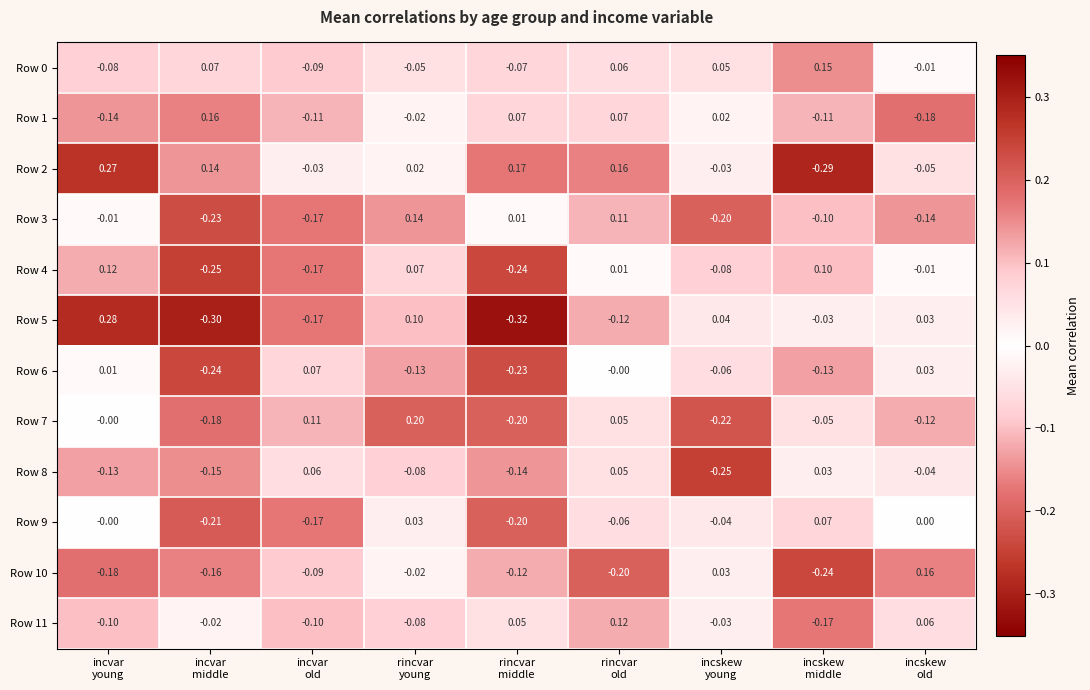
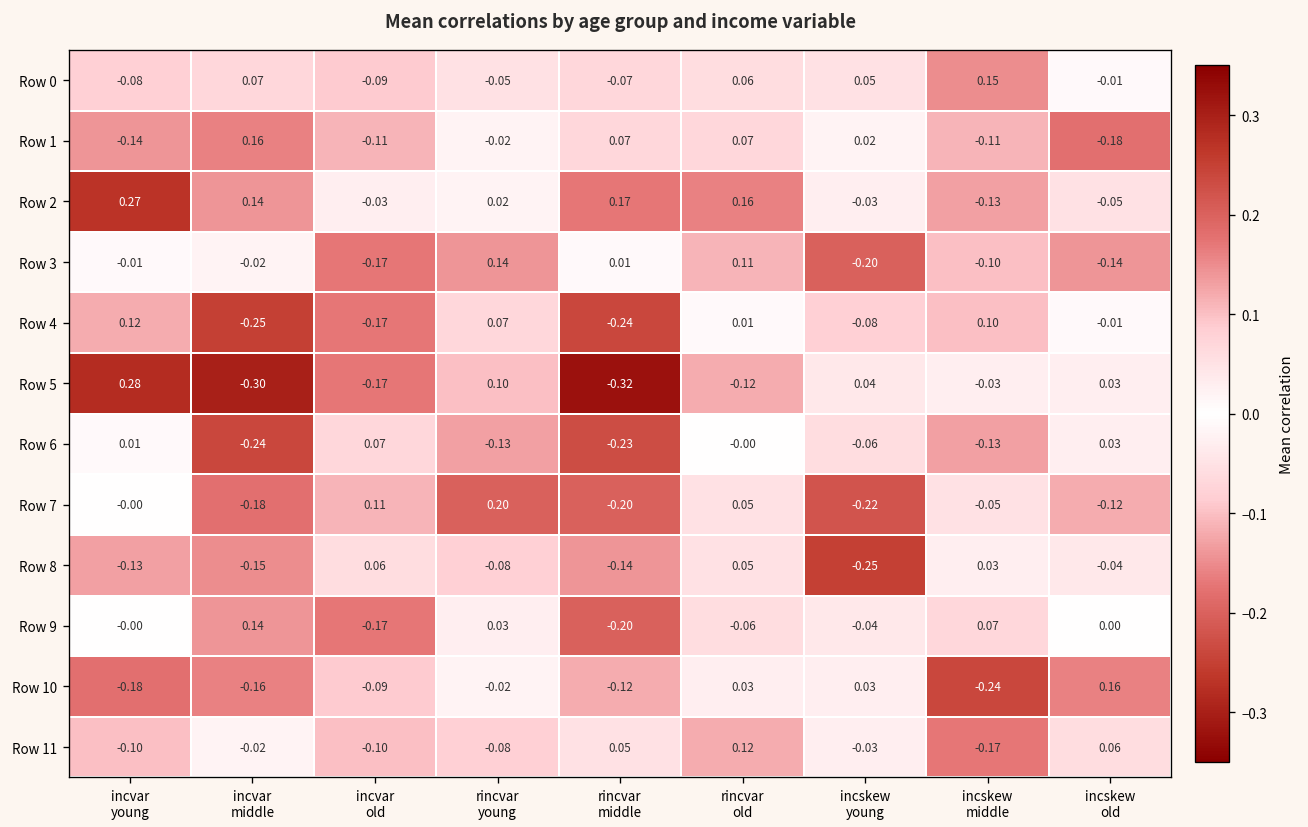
Row 2, incskew middle: -0.29 -> -0.13
Row 3, incvar middle: -0.23 -> -0.02
Row 9, incvar middle: -0.21 -> 0.14
Row 10, rincvar old: -0.20 -> 0.03
